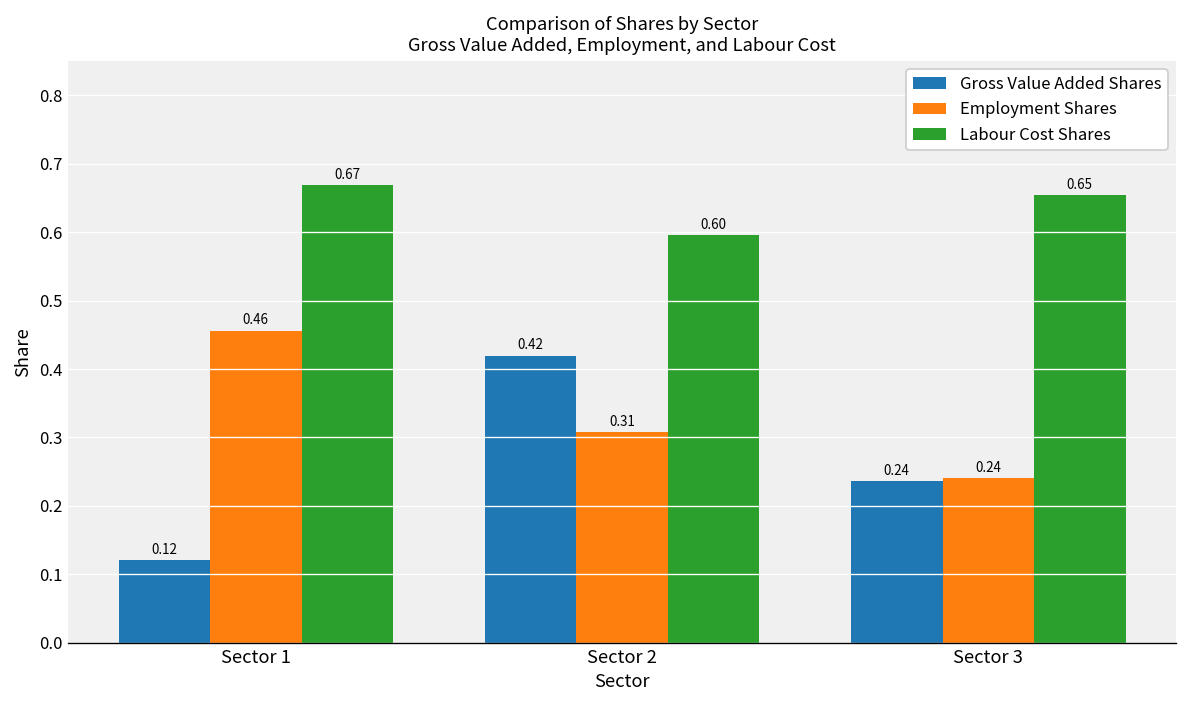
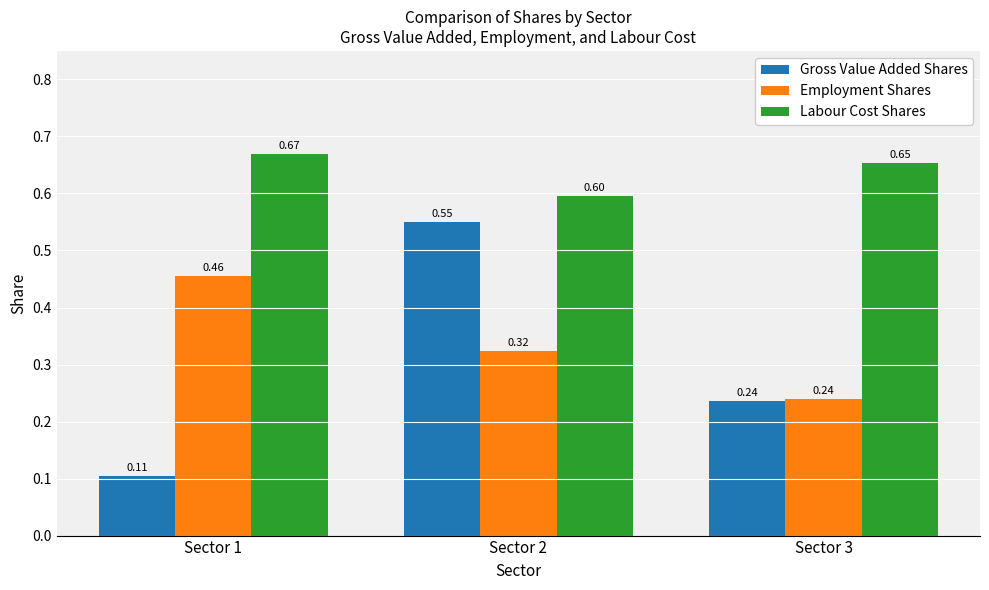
Gross Value Added Shares, Sector 1: 0.12 -> 0.11
Gross Value Added Shares, Sector 2: 0.42 -> 0.55
Employment Shares, Sector 2: 0.31 -> 0.32
